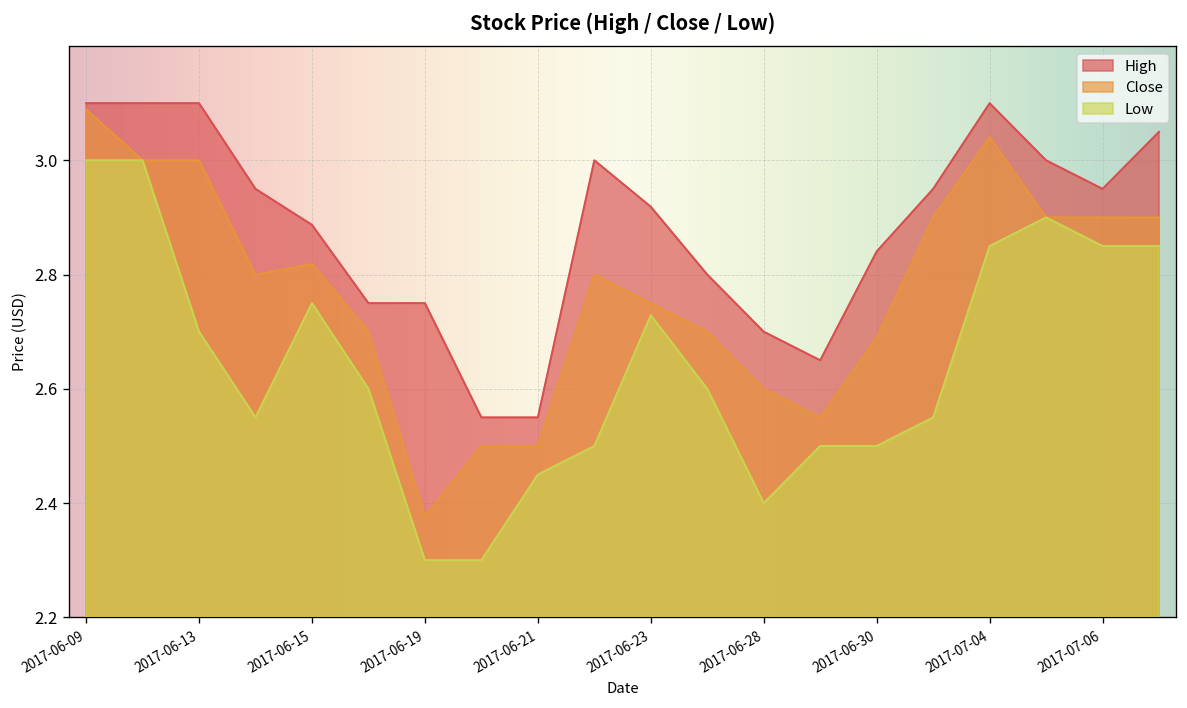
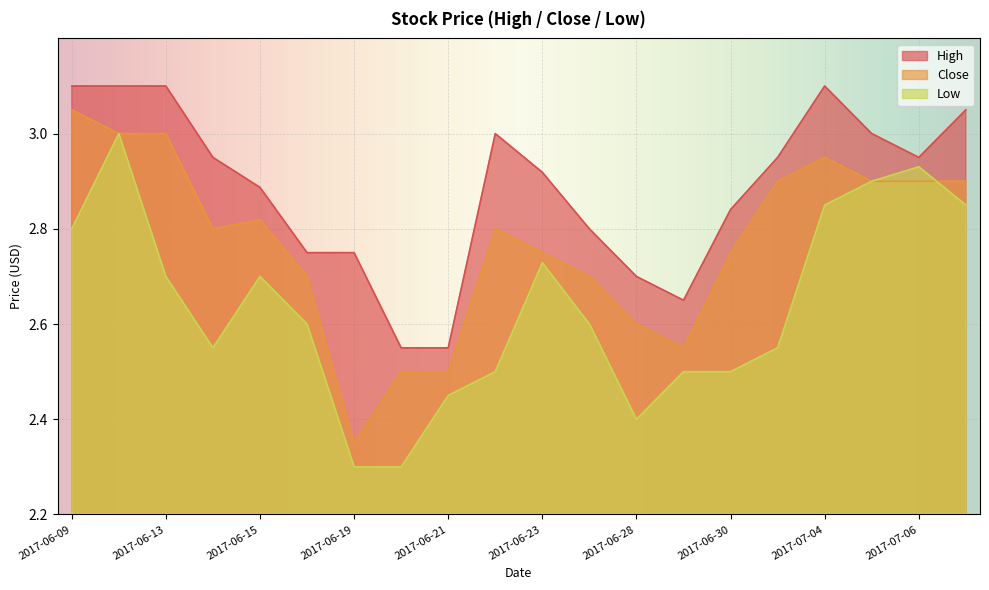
Close, 2017-06-09: 3.09 -> 3.05
Low, 2017-06-09: 3.0 -> 2.8
Low, 2017-06-15: 2.75 -> 2.70
Close, 2017-06-19: 2.38 -> 2.35
Close, 2017-06-30: 2.69 -> 2.75
Close, 2017-07-04: 3.04 -> 2.95
Low, 2017-07-06: 2.85 -> 2.93
